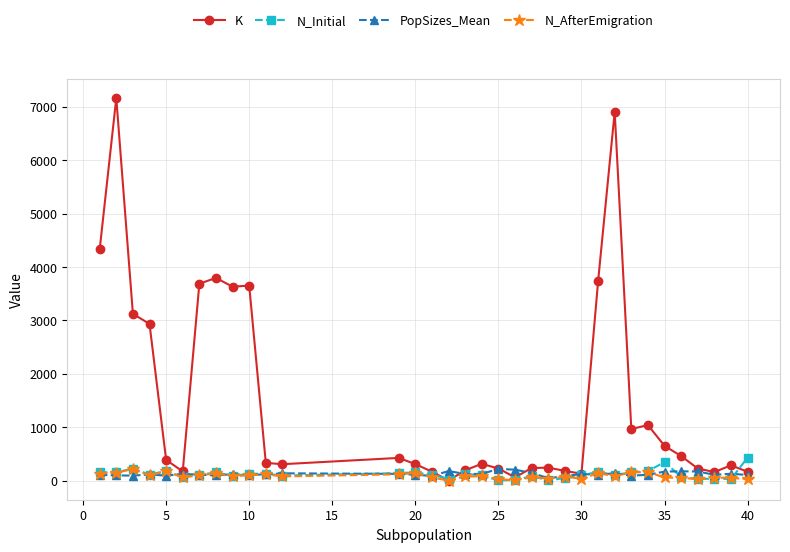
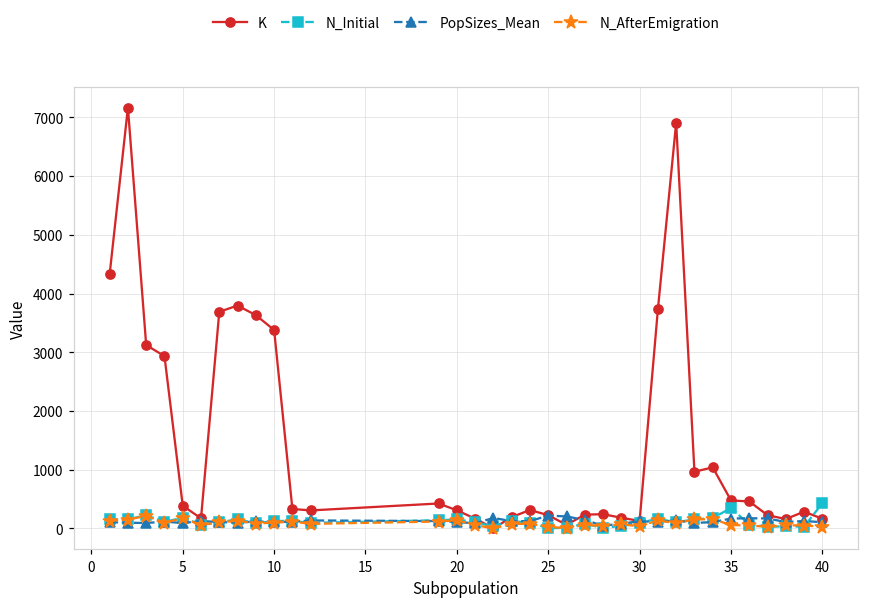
K, 10: 3700 -> 3400
K, 35: 700 -> 500
